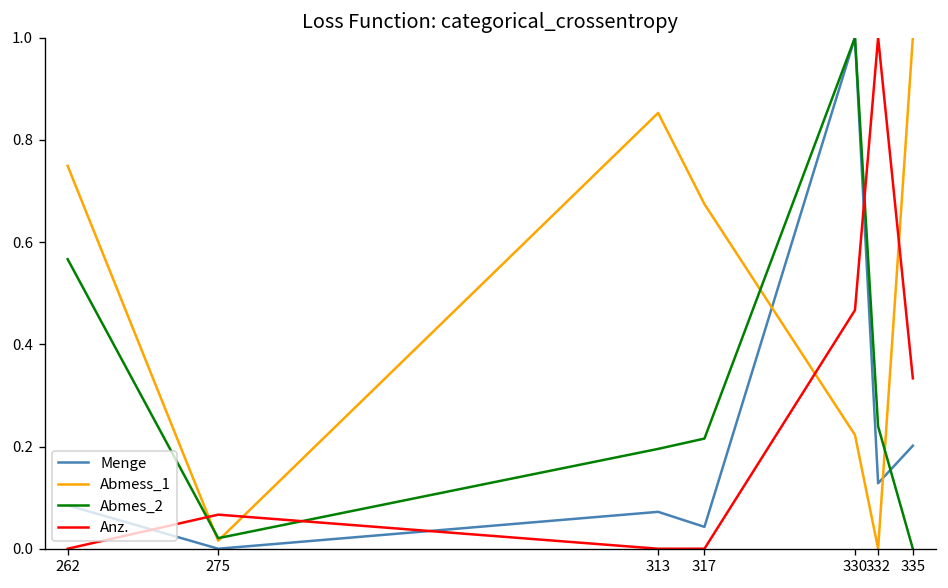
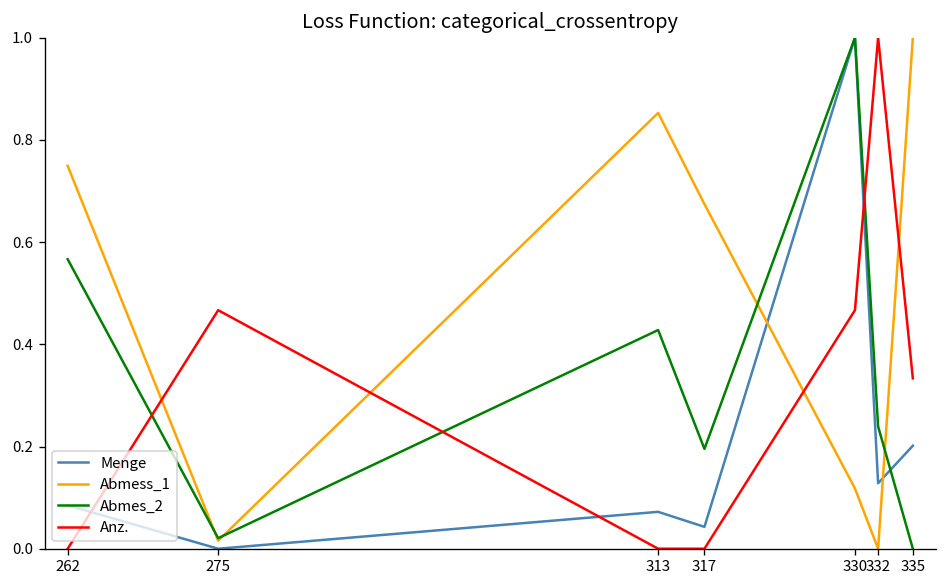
Anz., 275: 0.07 -> 0.47
Abmes_2, 313: 0.20 -> 0.43
Abmes_2, 317: 0.22 -> 0.20
Abmess_1, 330: 0.22 -> 0.12
